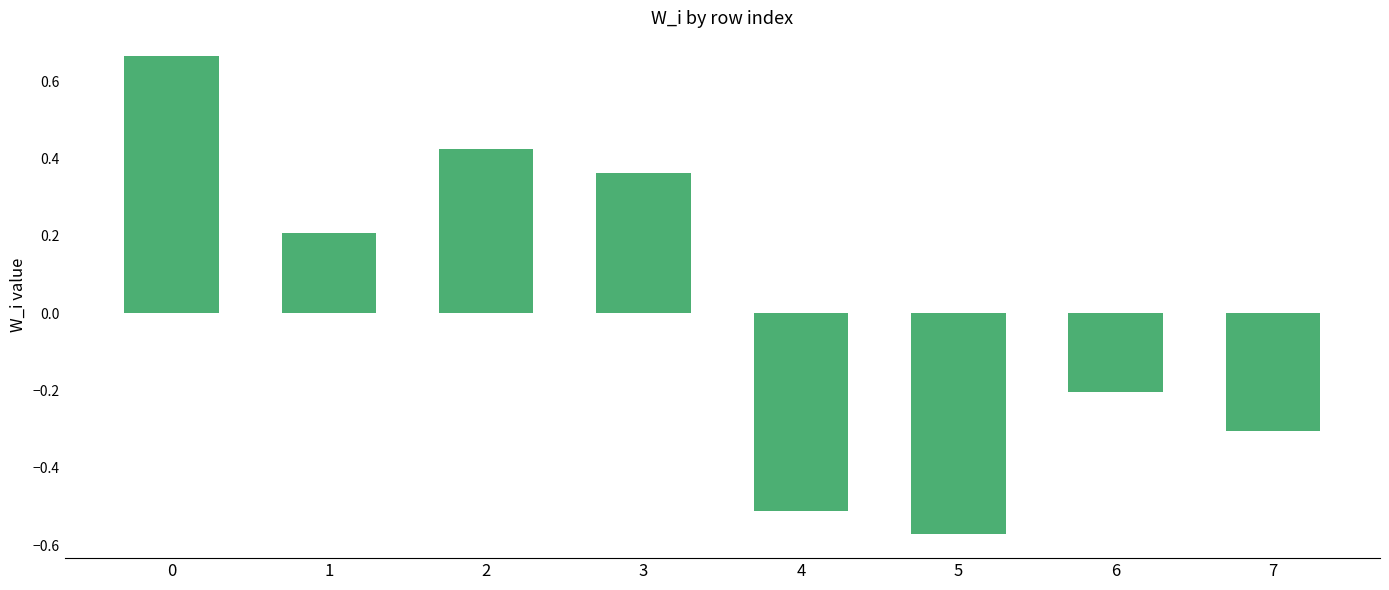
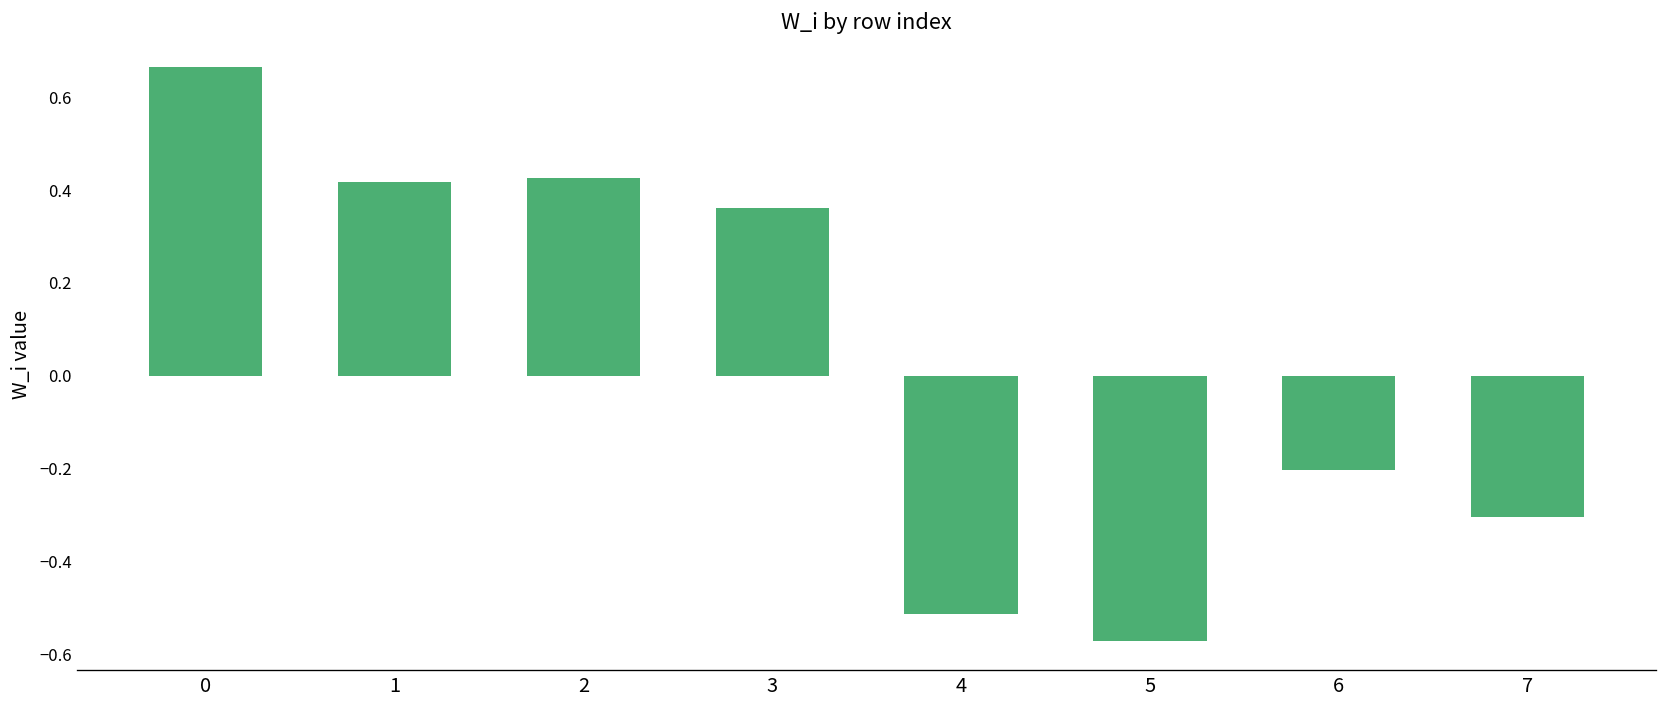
1: 0.21 -> 0.42
